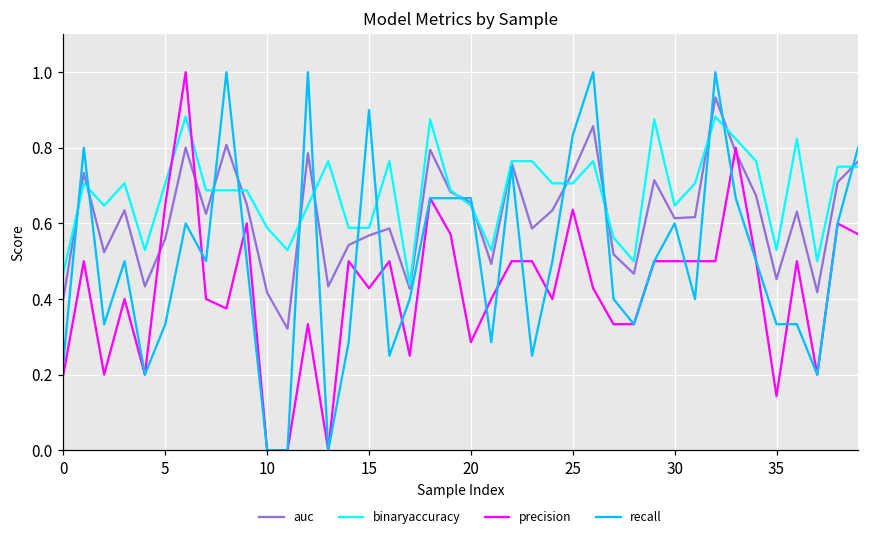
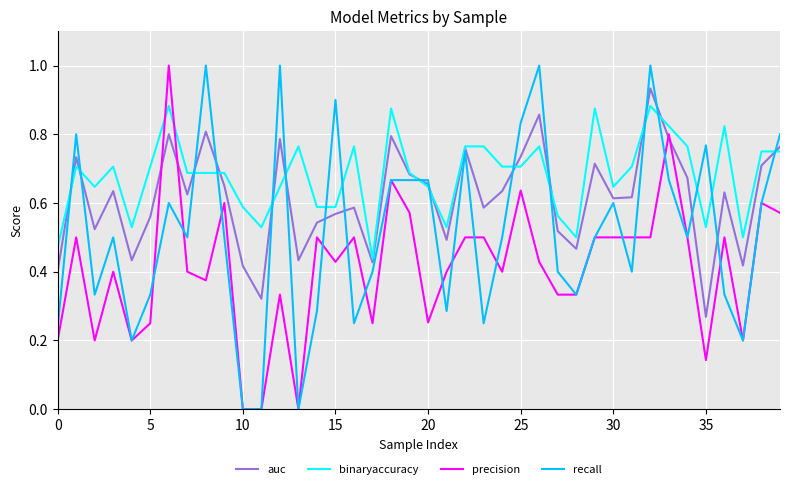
precision, 5: 0.65 -> 0.25
precision, 20: 0.29 -> 0.25
auc, 35: 0.45 -> 0.27
recall, 35: 0.33 -> 0.77
